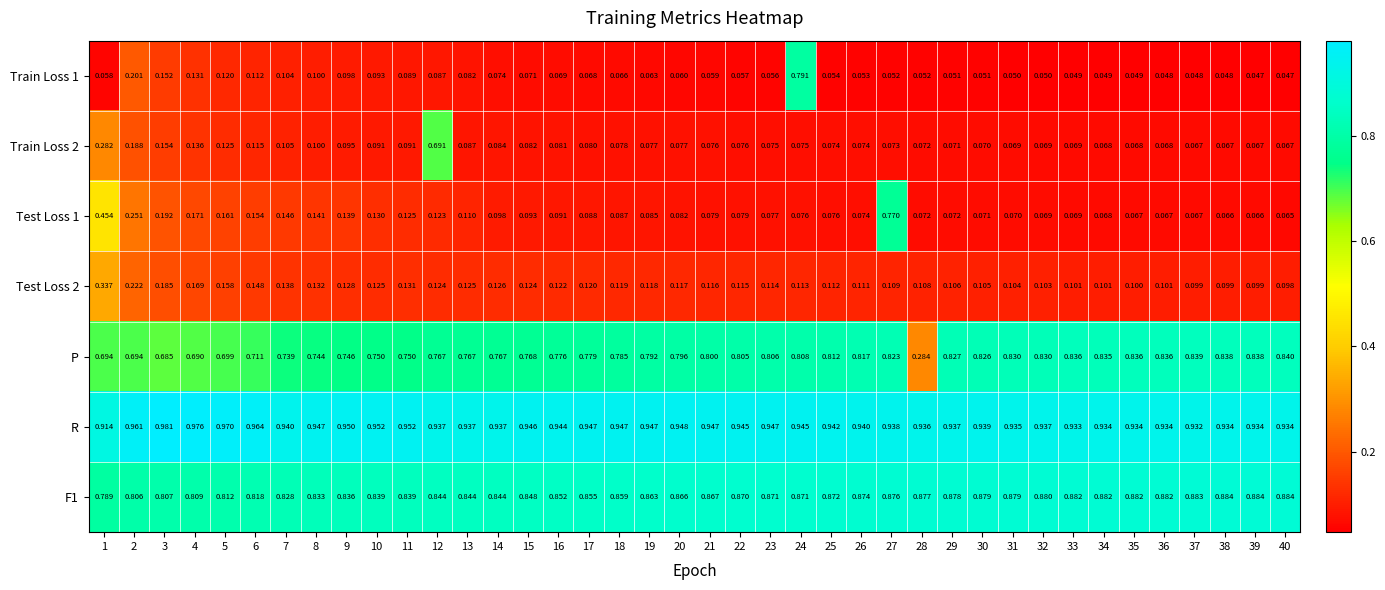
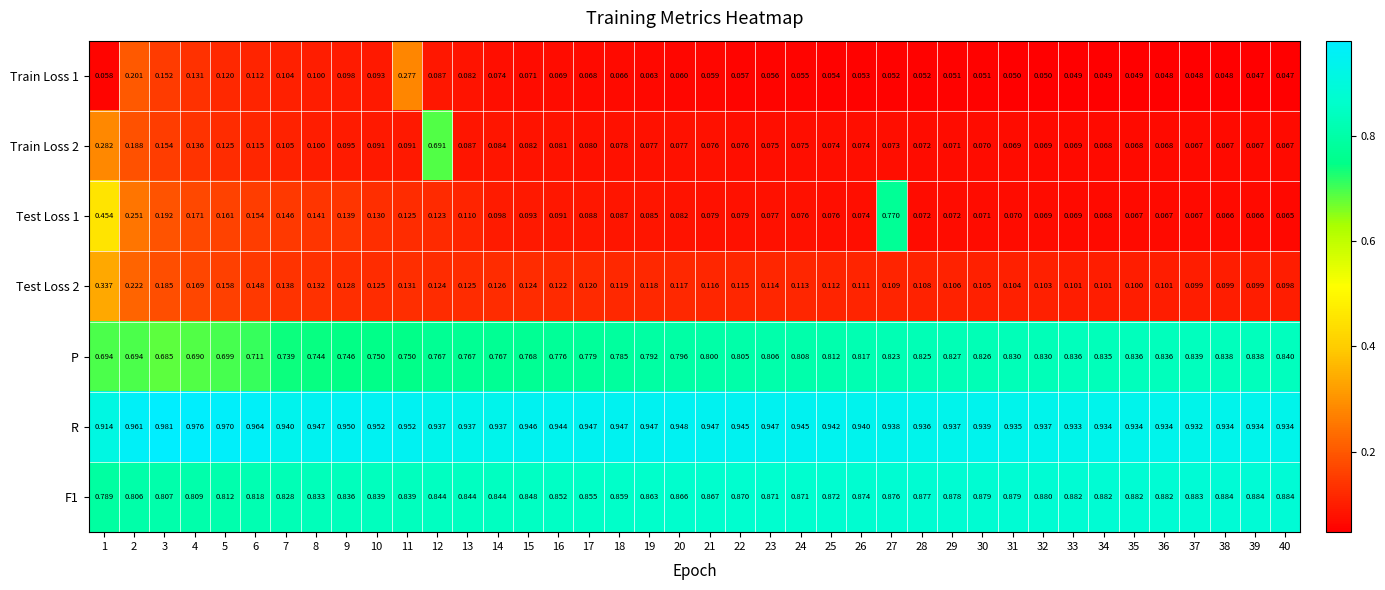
Train Loss 1, 11: 0.089 -> 0.277
Train Loss 1, 24: 0.791 -> 0.055
P, 28: 0.284 -> 0.825
